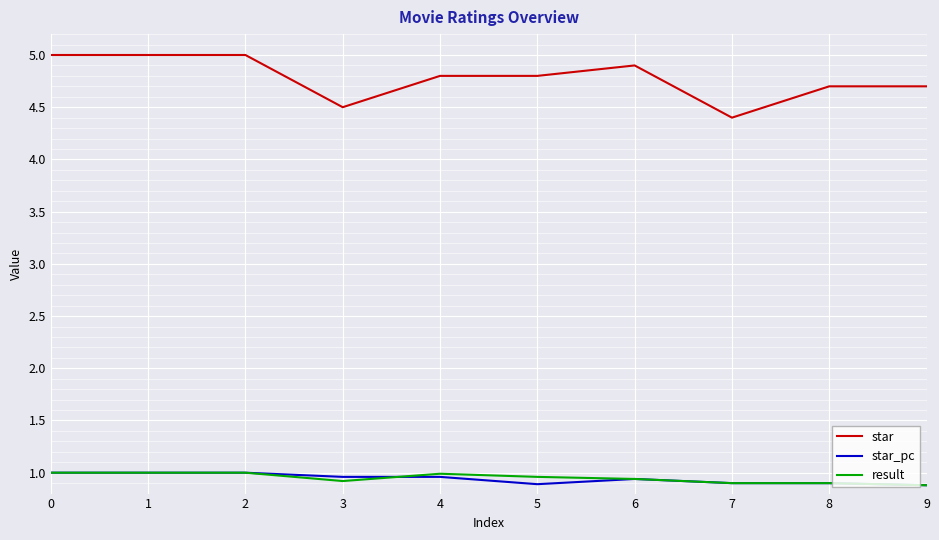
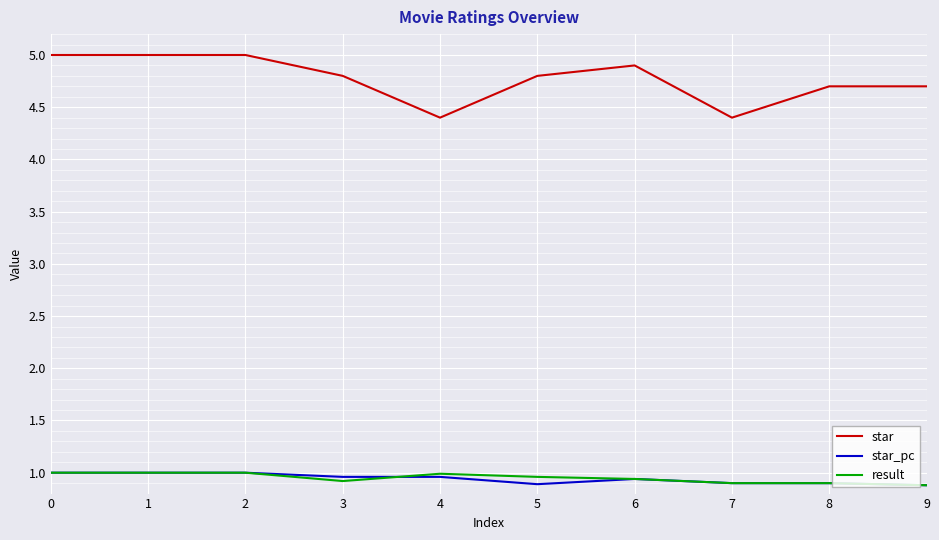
star, 3: 4.5 -> 4.8
star, 4: 4.8 -> 4.4
